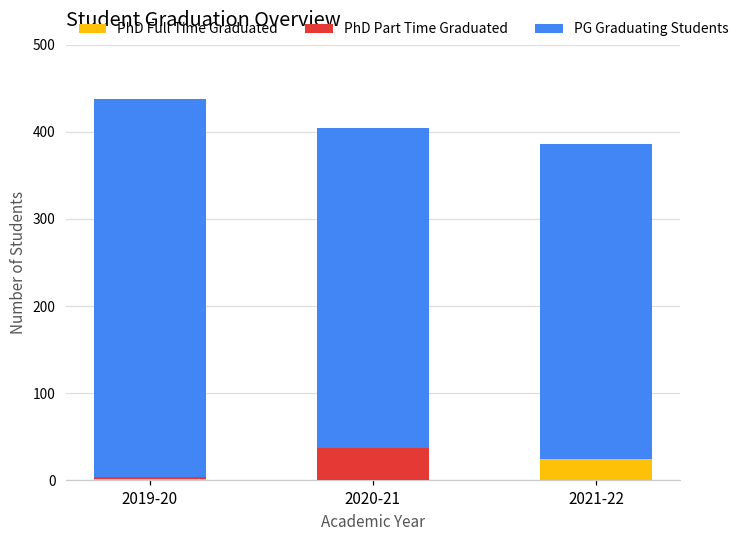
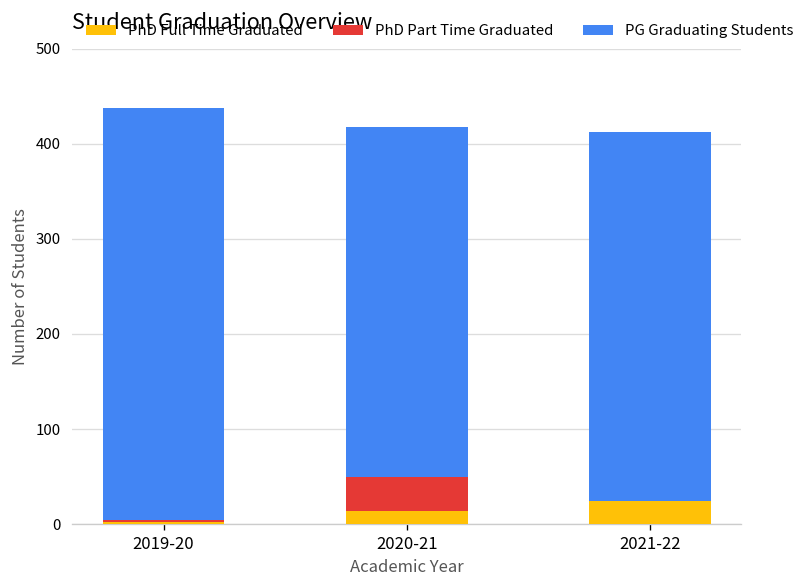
PhD Full Time Graduated, 2020-21: 0 -> 10
PG Graduating Students, 2021-22: 360 -> 390
